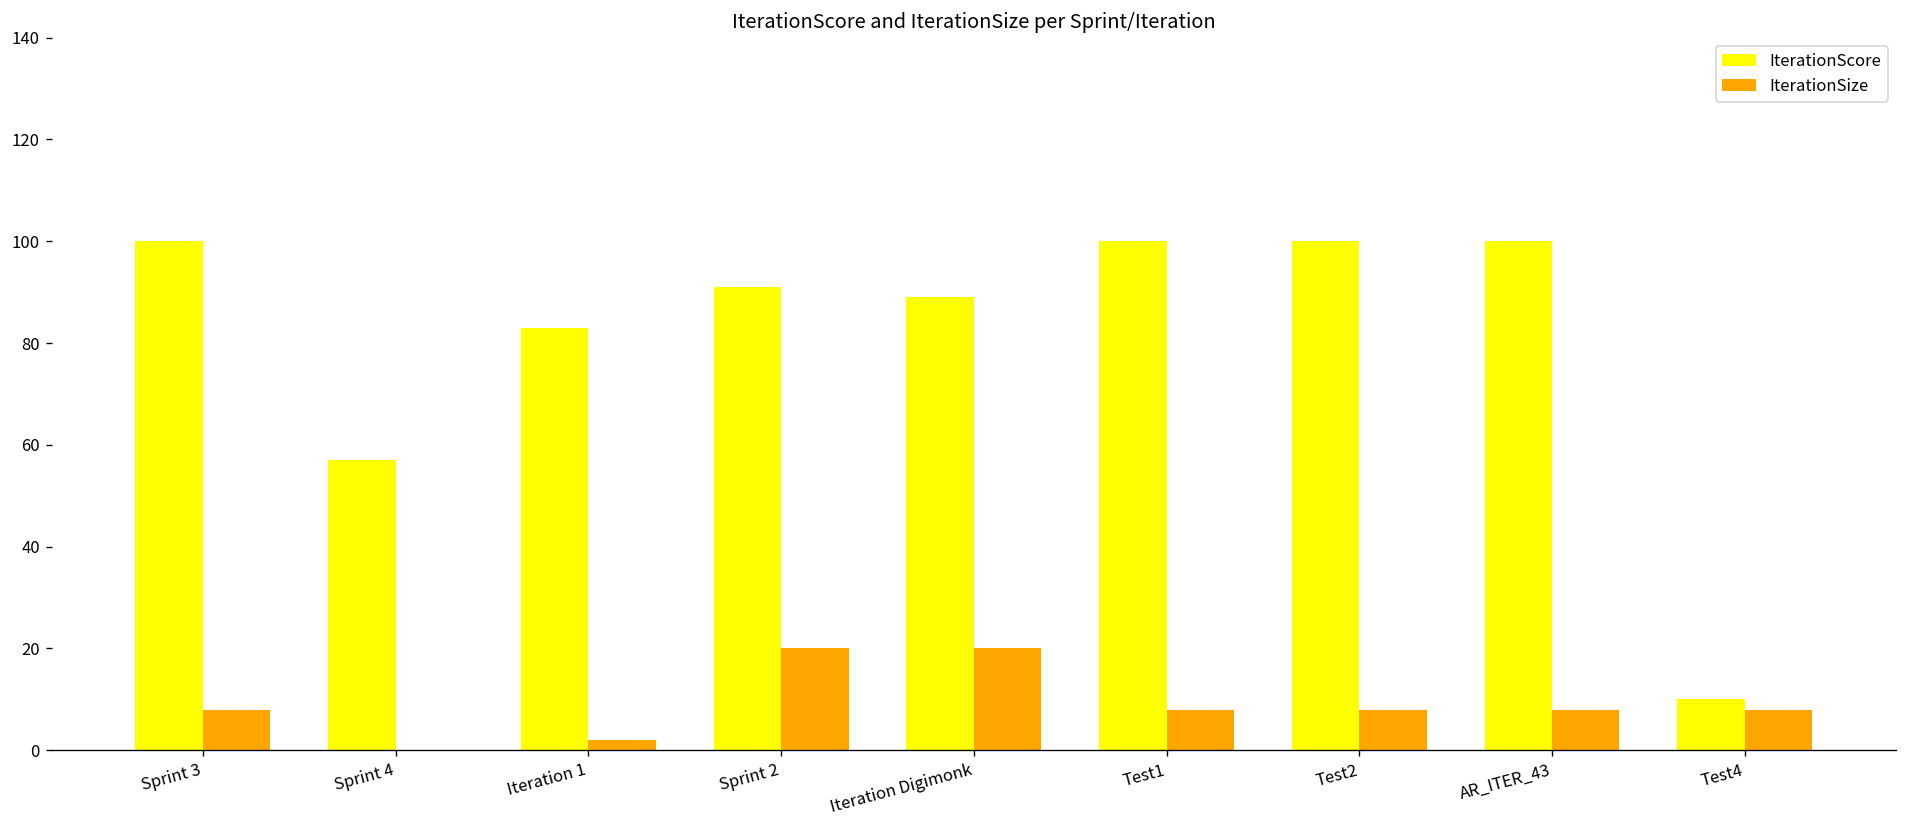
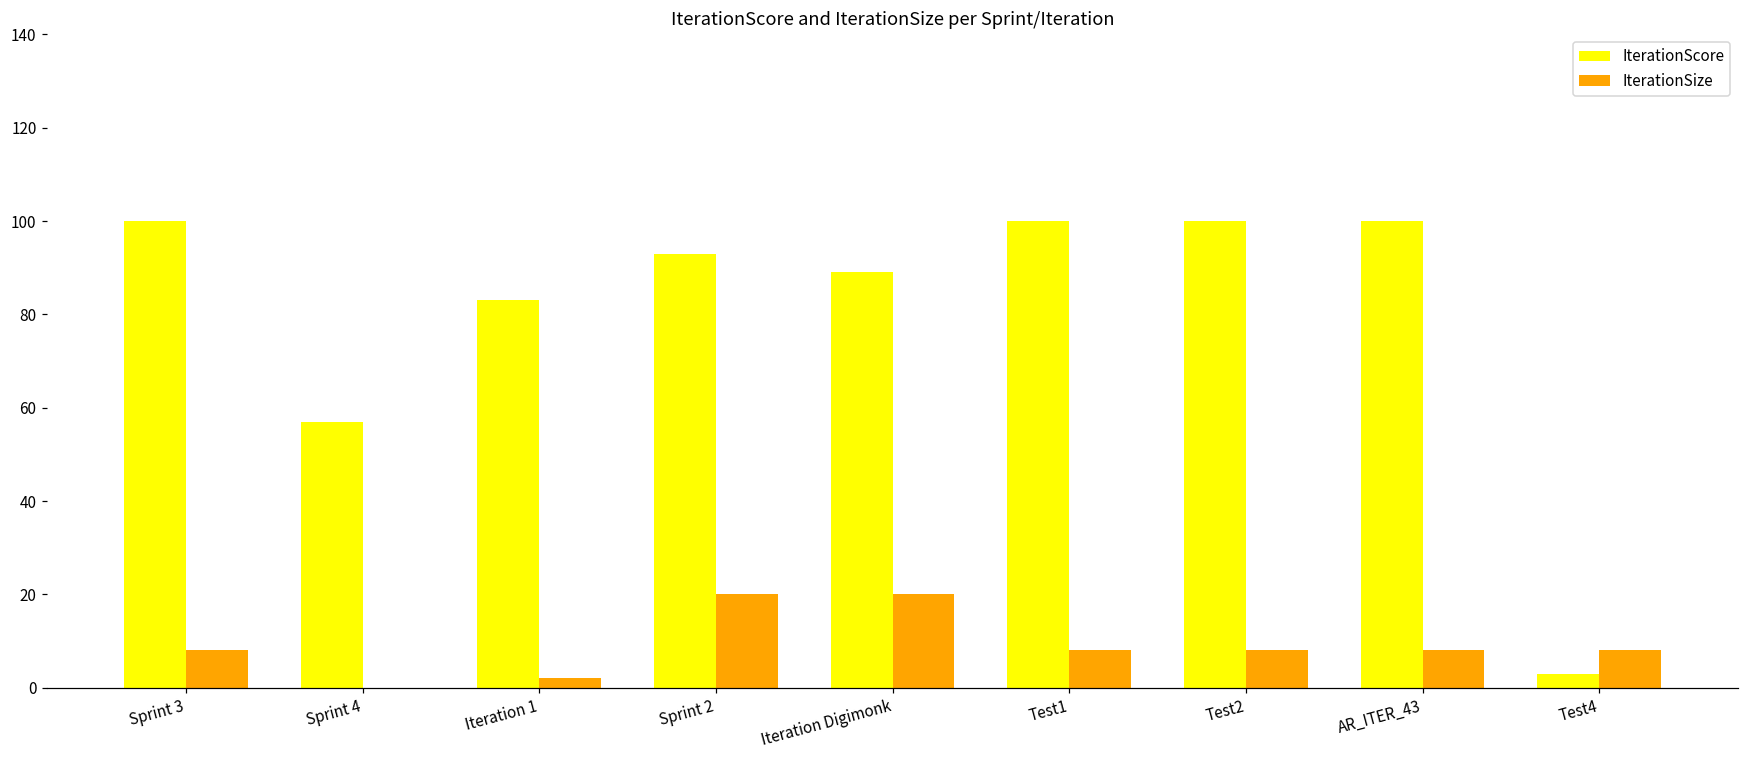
IterationScore, Sprint 2: 91 -> 93
IterationScore, Test4: 10 -> 3
